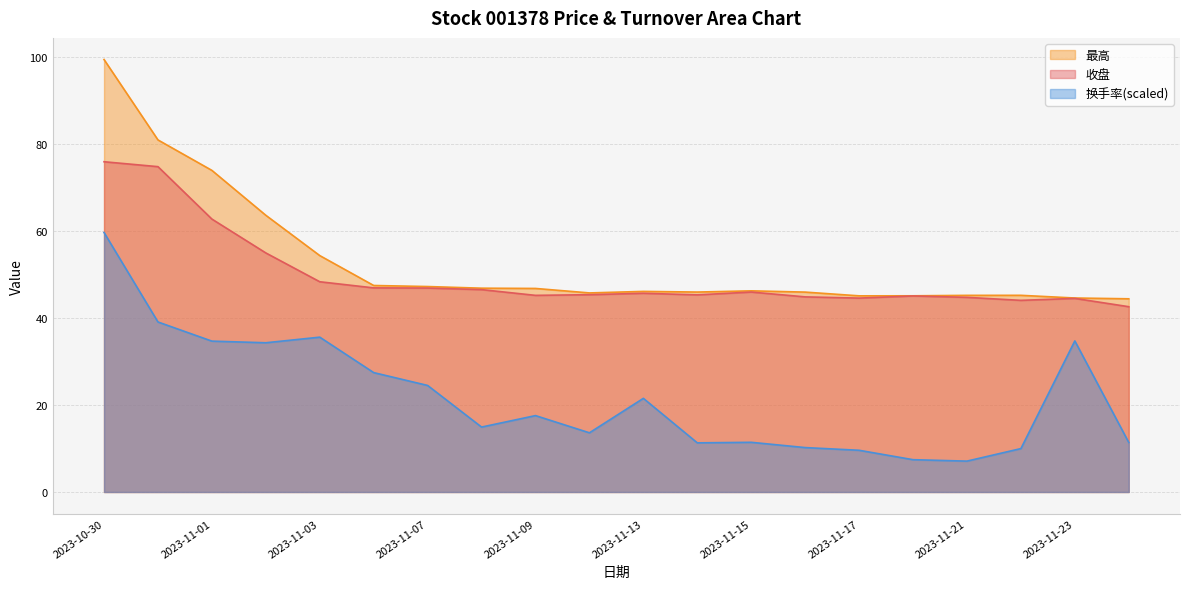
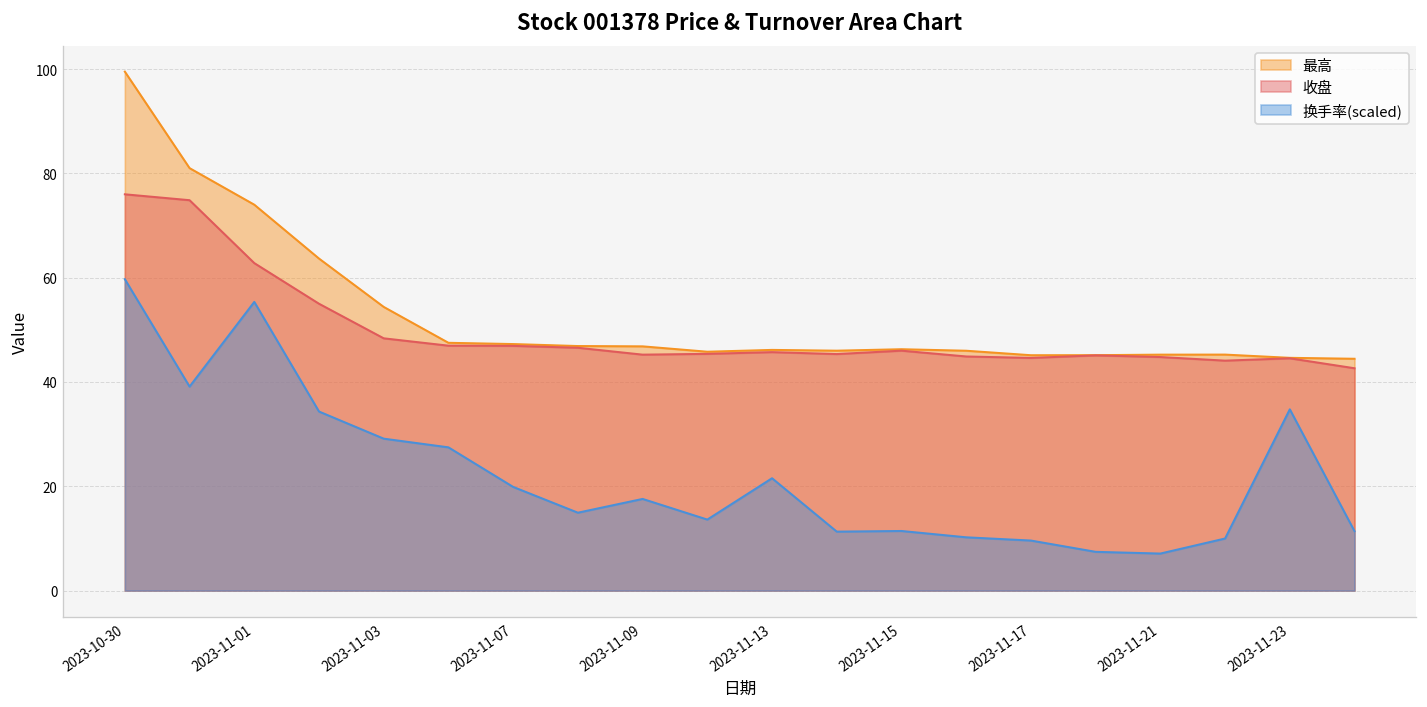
换手率(scaled), 2023-11-01: 35 -> 55
换手率(scaled), 2023-11-03: 36 -> 29
换手率(scaled), 2023-11-07: 25 -> 20
